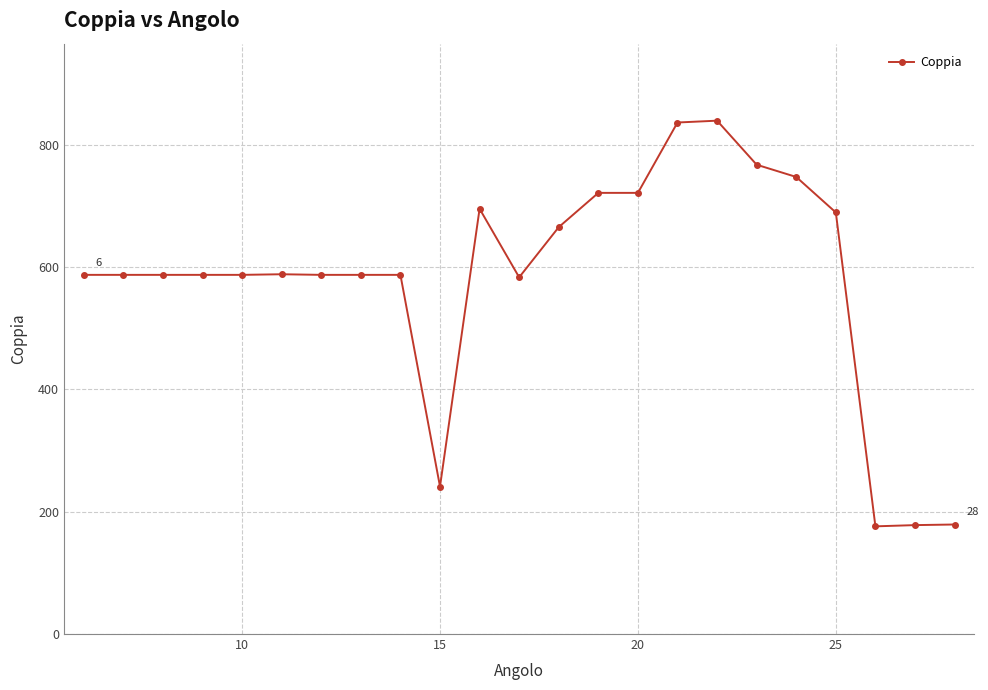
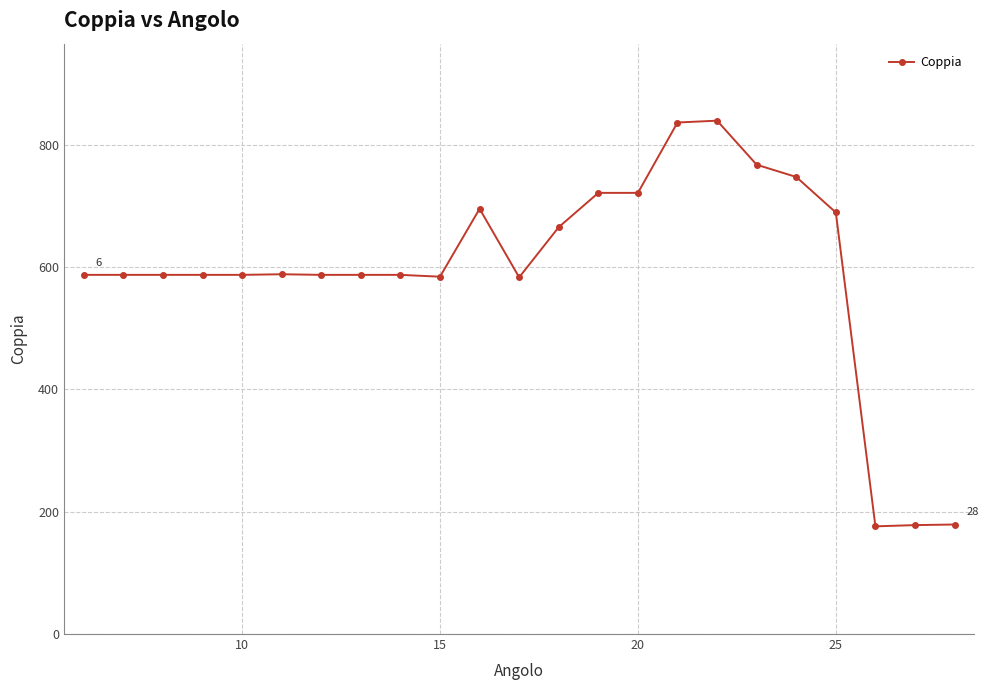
15: 240 -> 580
